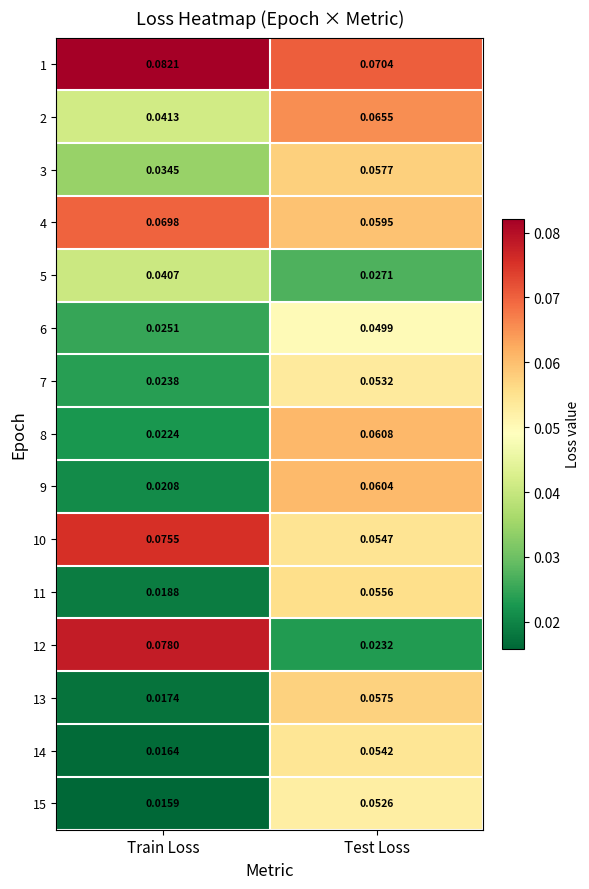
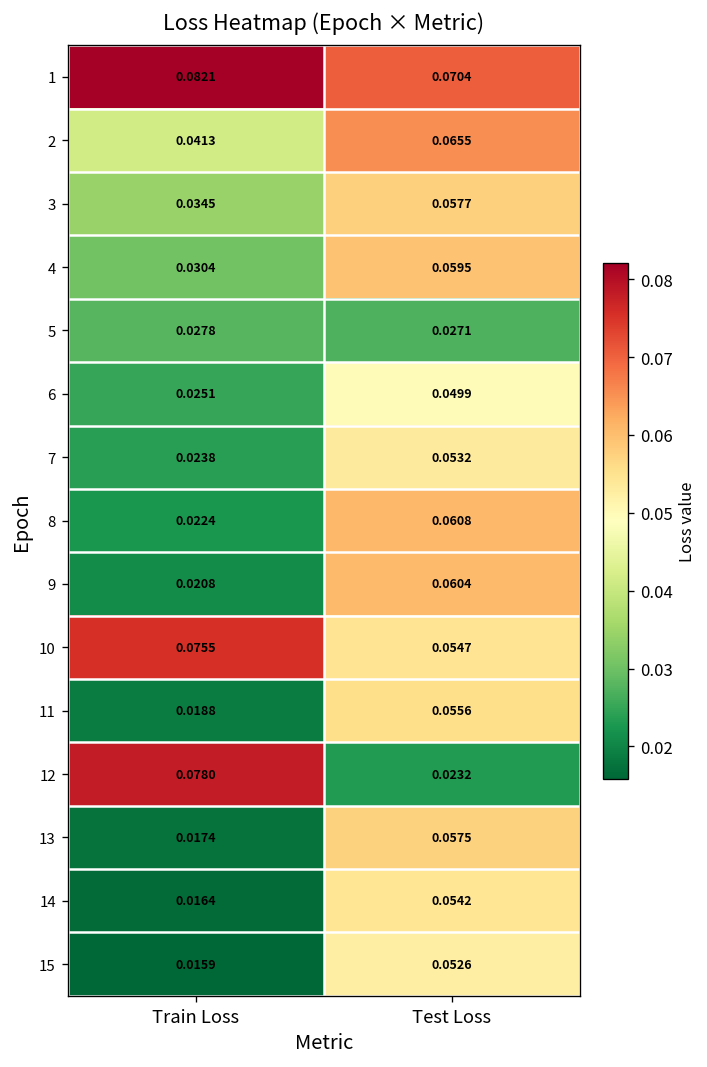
4, Train Loss: 0.0698 -> 0.0304
5, Train Loss: 0.0407 -> 0.0278
